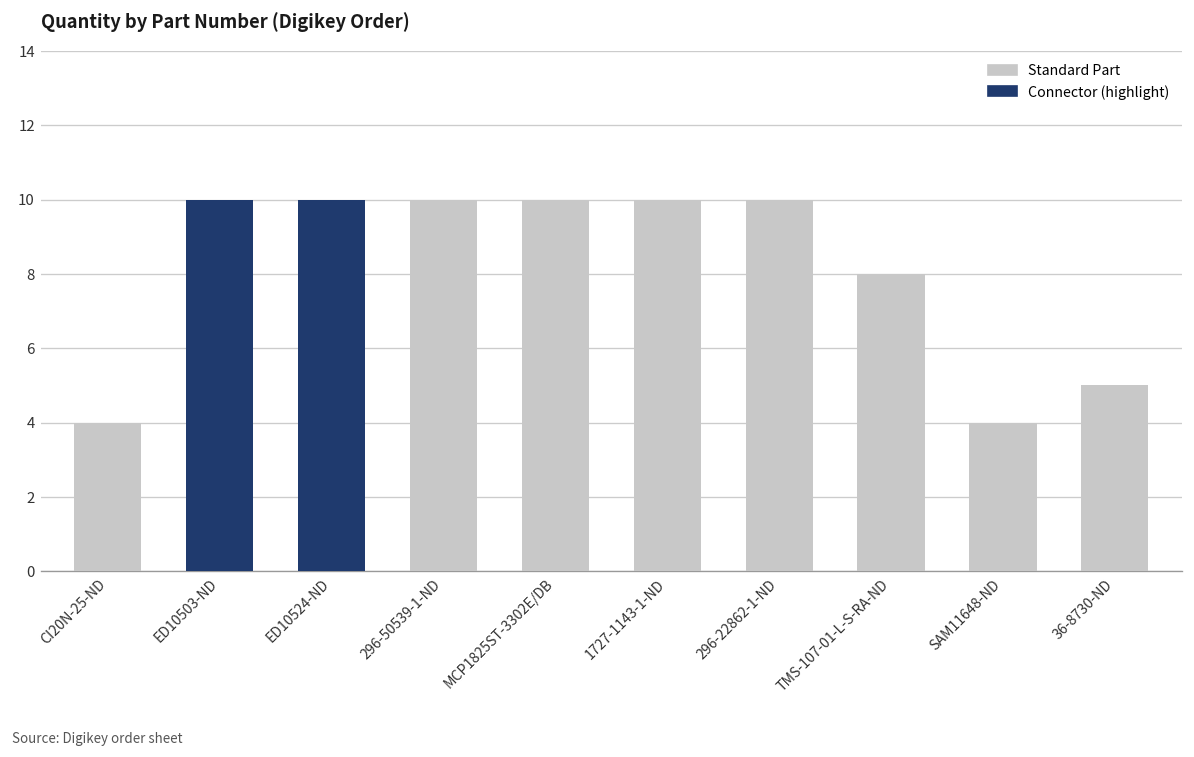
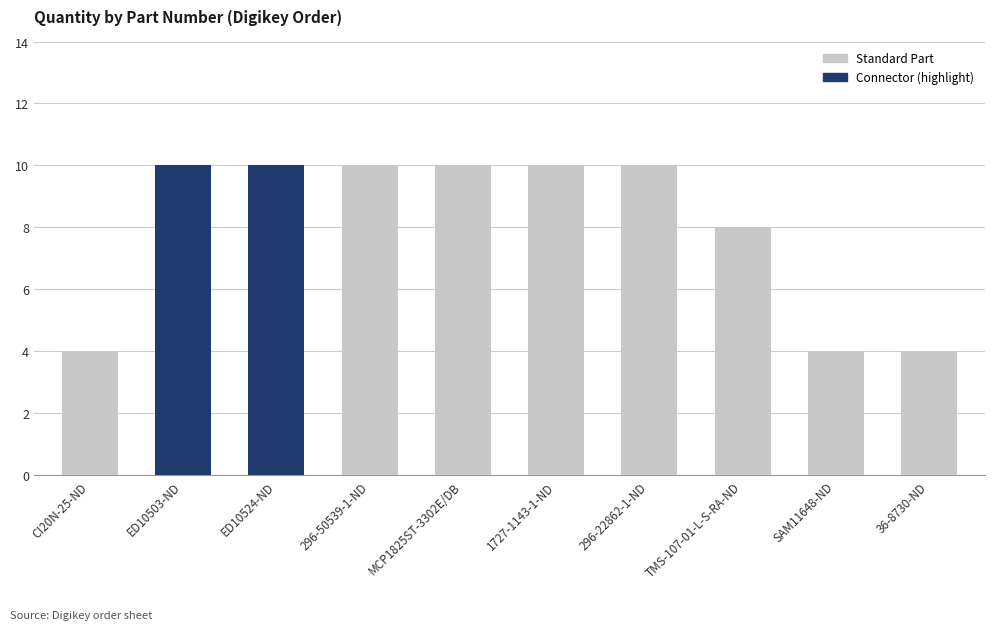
36-8730-ND: 5 -> 4
